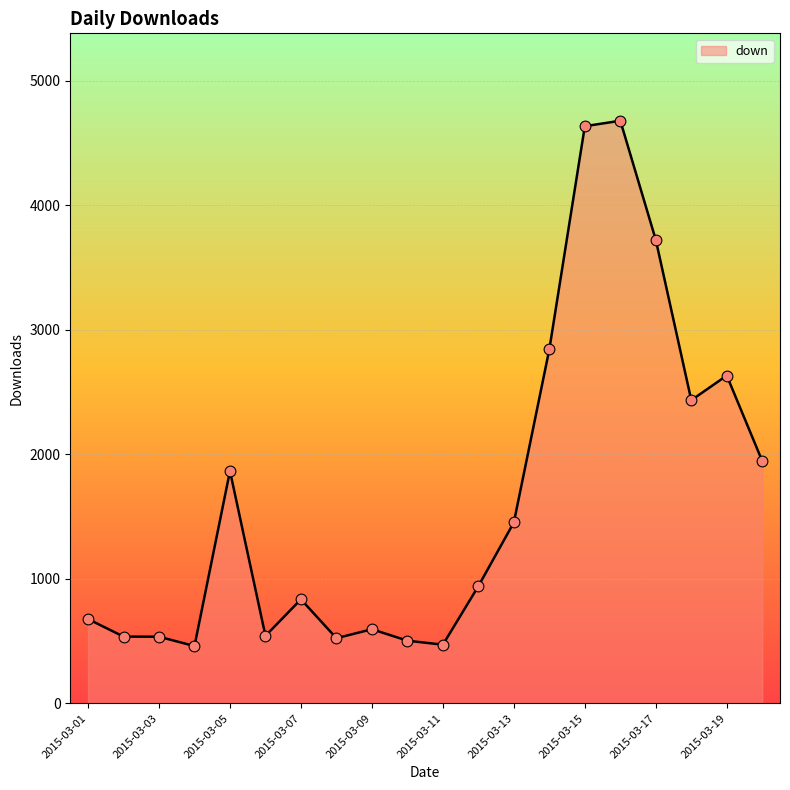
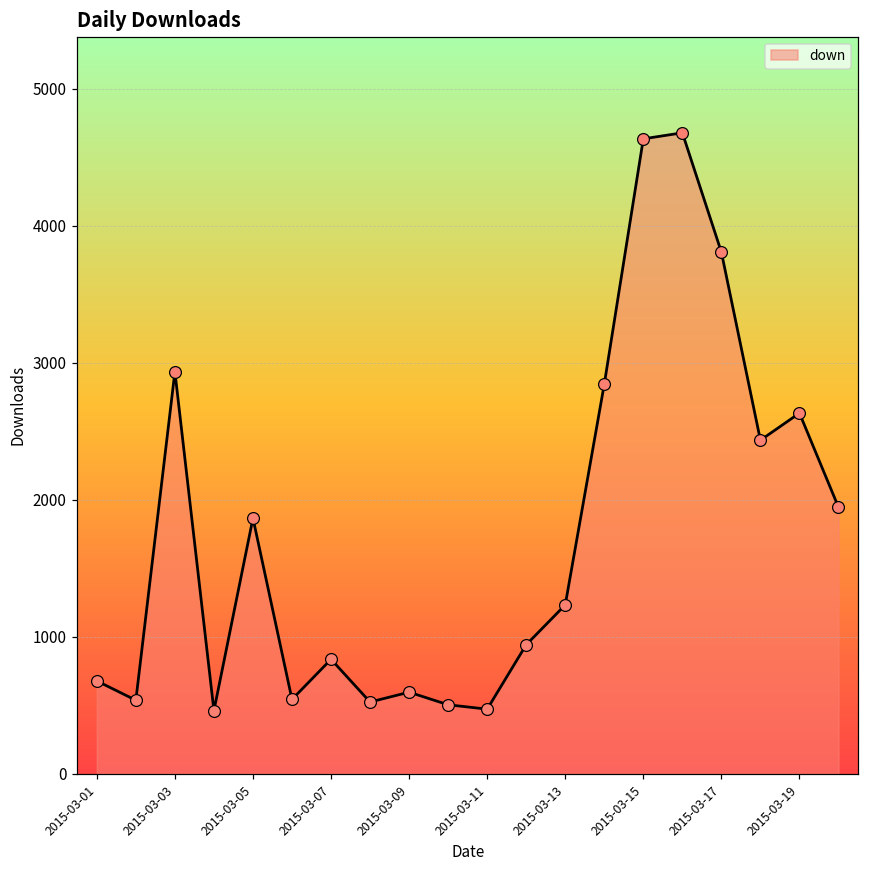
2015-03-03: 540 -> 2930
2015-03-13: 1450 -> 1230
2015-03-17: 3720 -> 3810
